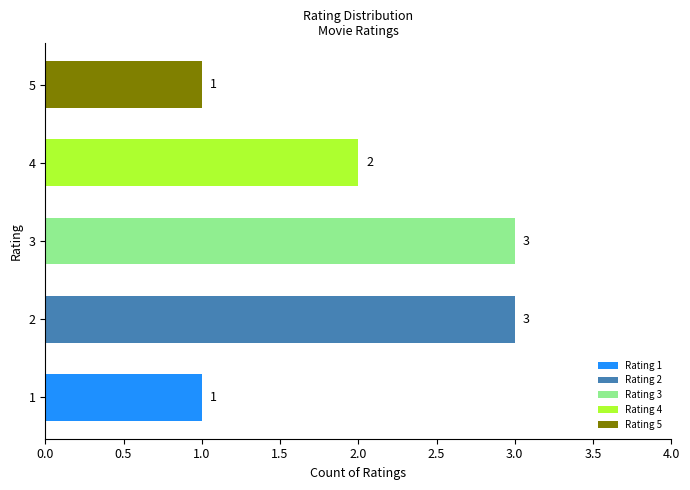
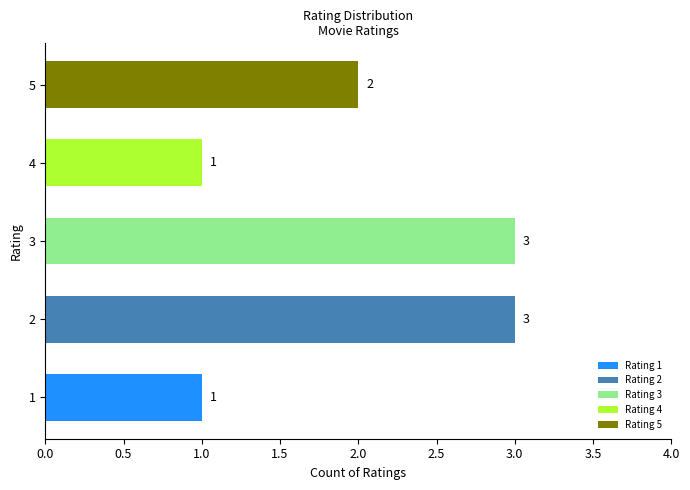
5: 1 -> 2
4: 2 -> 1
